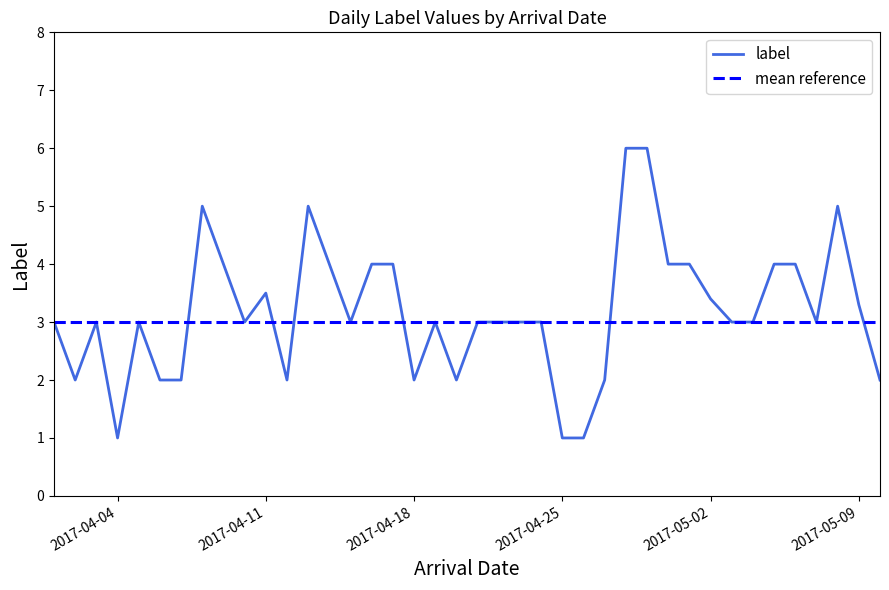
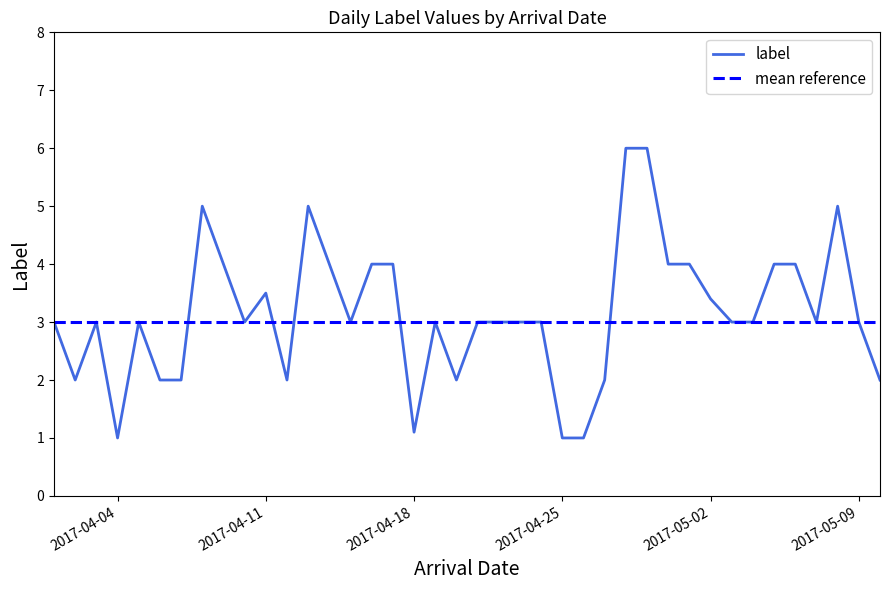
2017-04-18: 2.0 -> 1.1
2017-05-09: 3.3 -> 3.0
